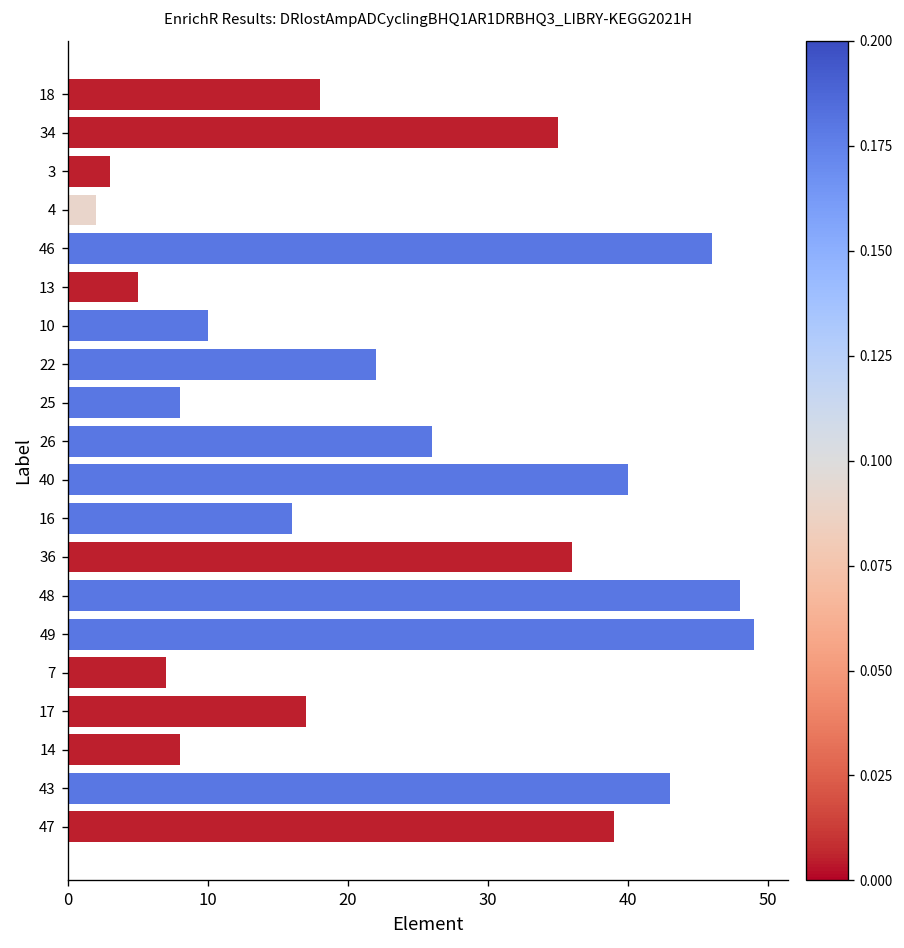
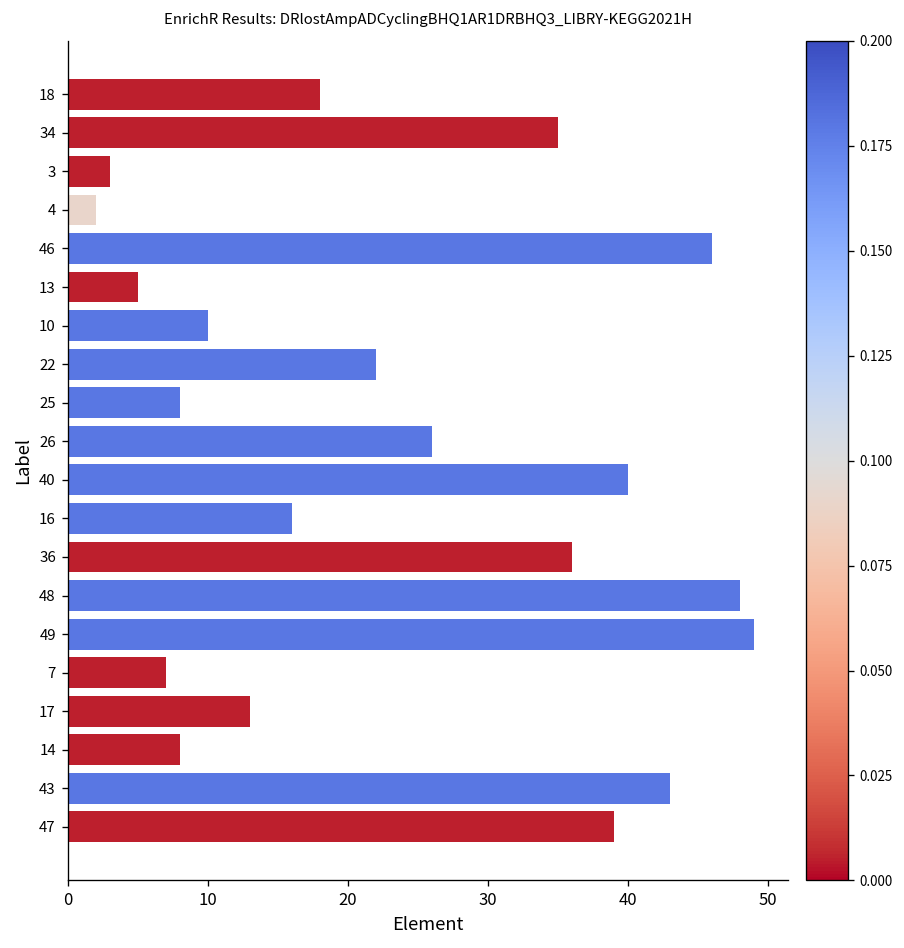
17: 17 -> 13
